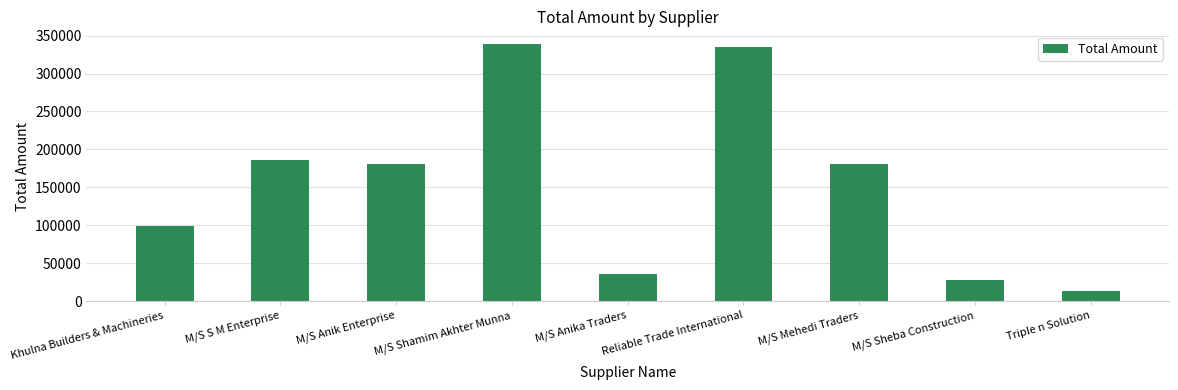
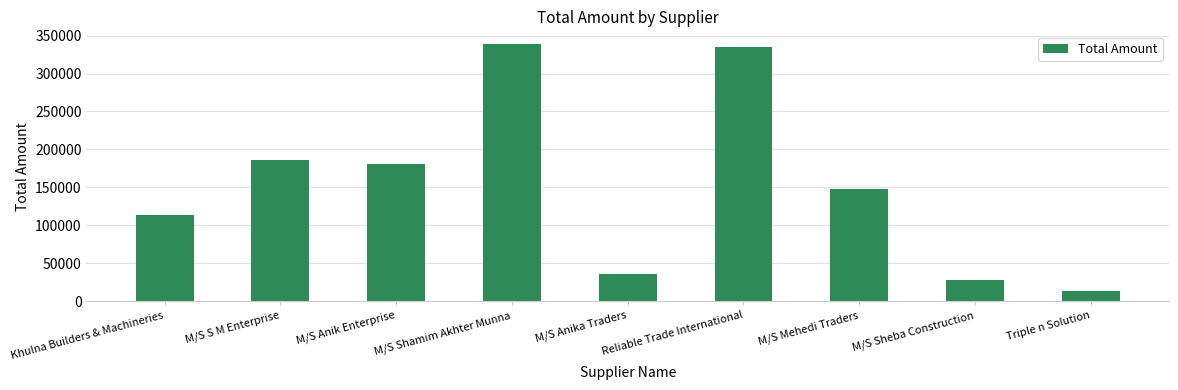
Khulna Builders & Machineries: 100000 -> 110000
M/S Mehedi Traders: 180000 -> 150000
